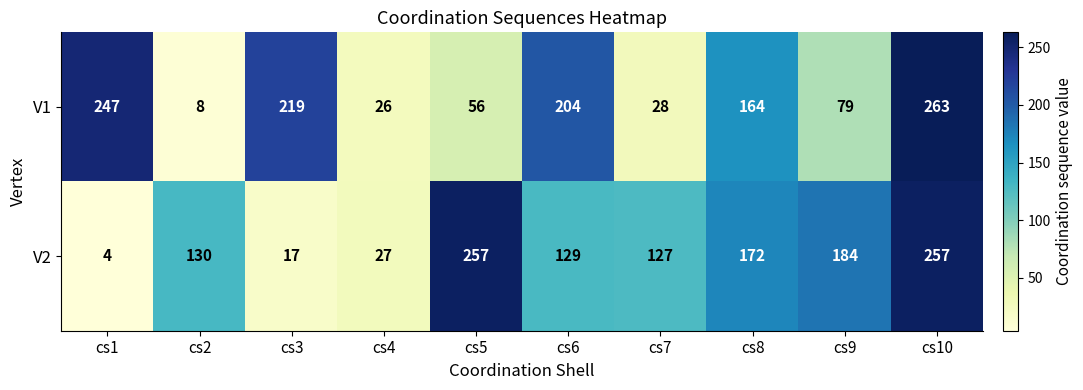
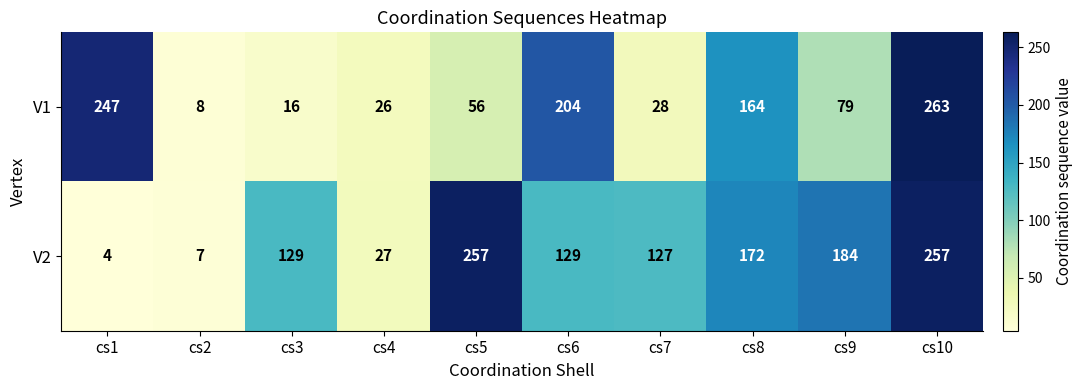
V1, cs3: 219 -> 16
V2, cs2: 130 -> 7
V2, cs3: 17 -> 129
